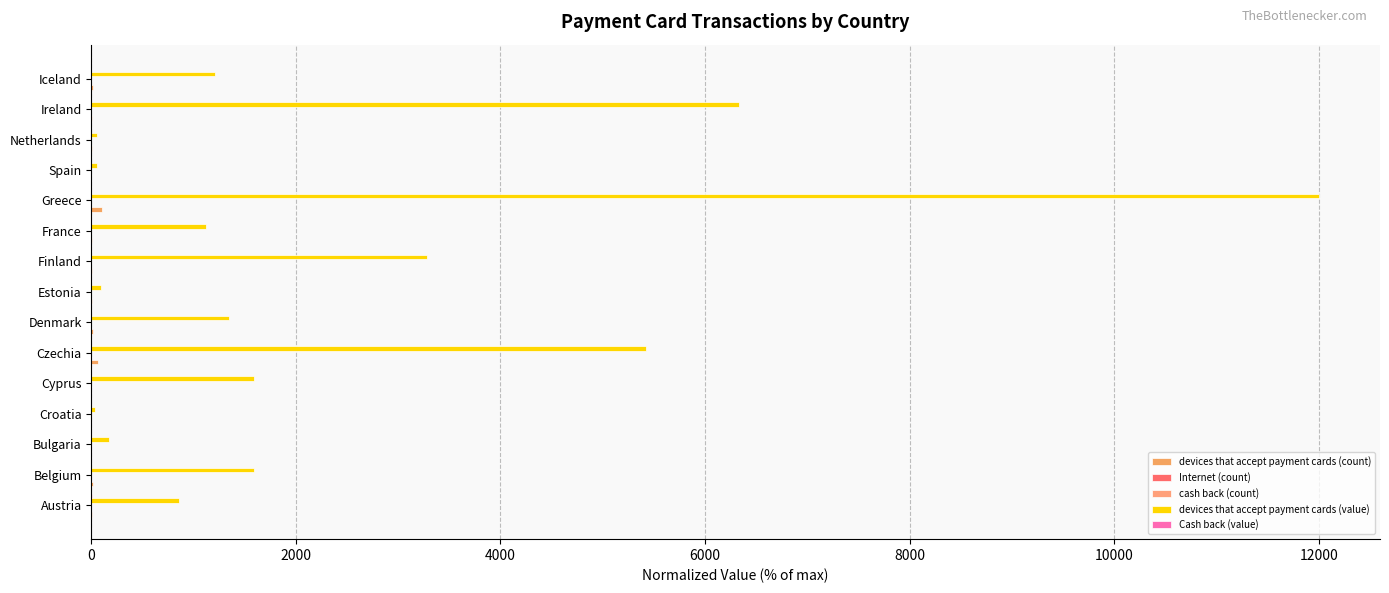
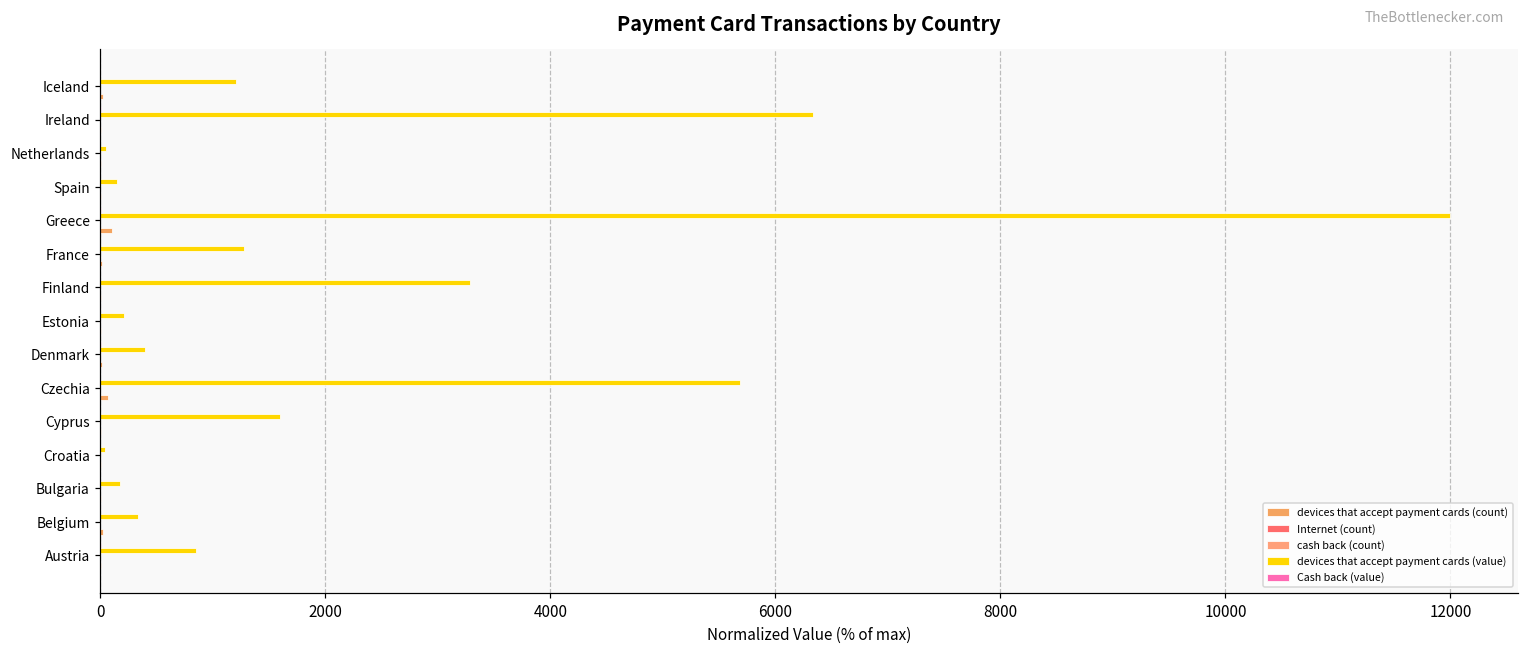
devices that accept payment cards (value), Spain: 50 -> 150
devices that accept payment cards (value), France: 1130 -> 1280
devices that accept payment cards (value), Estonia: 90 -> 210
devices that accept payment cards (value), Denmark: 1350 -> 400
devices that accept payment cards (value), Czechia: 5420 -> 5690
devices that accept payment cards (value), Belgium: 1590 -> 330
